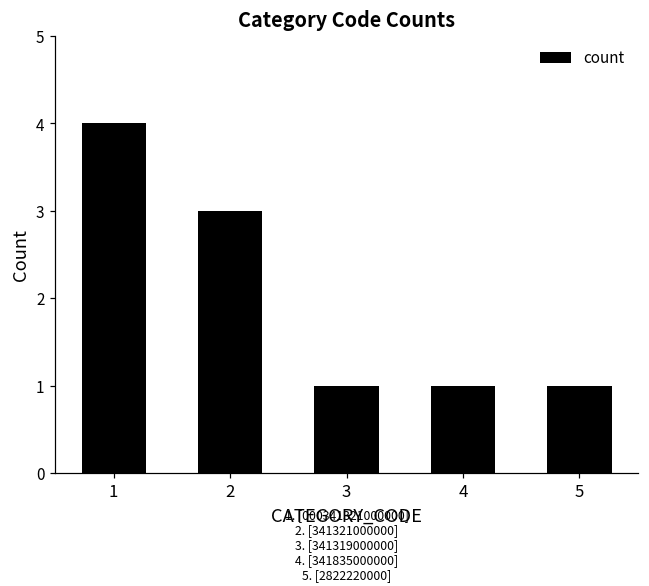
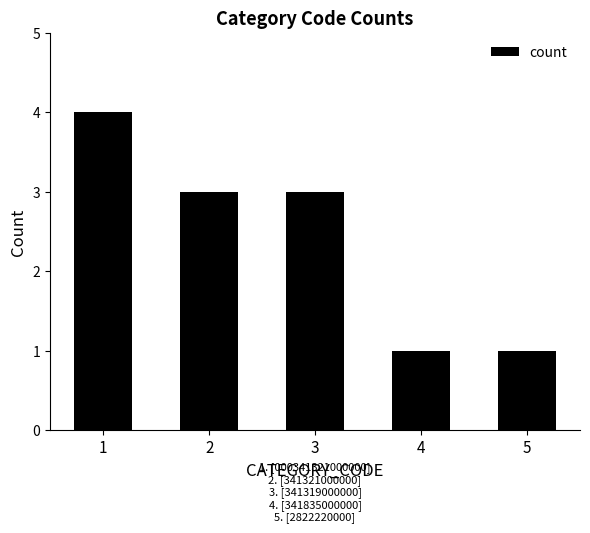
3: 1 -> 3
